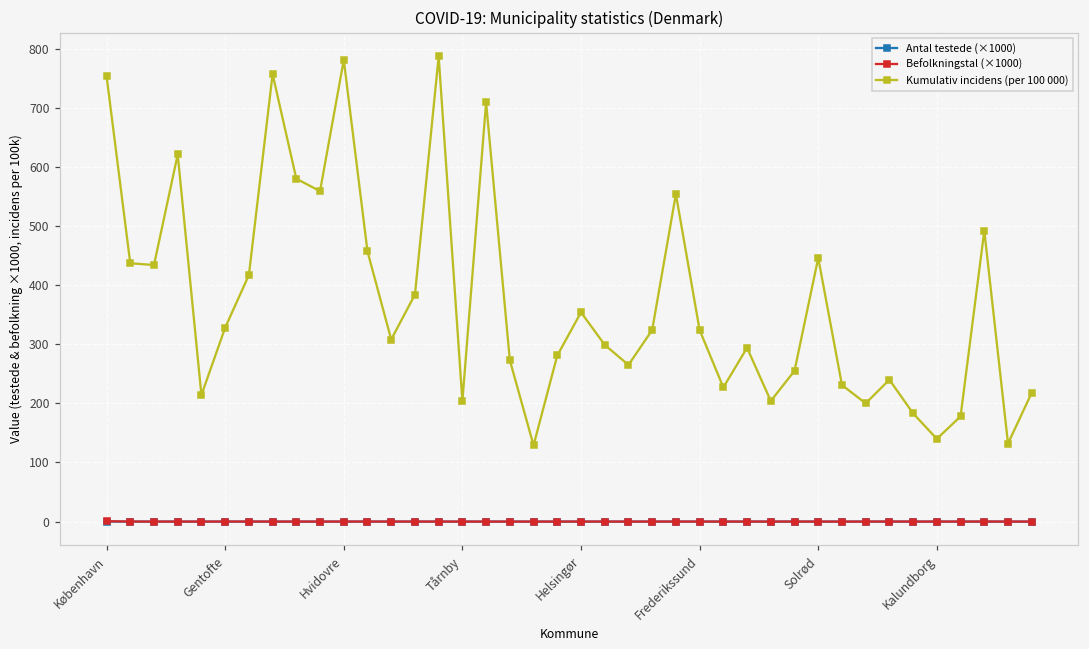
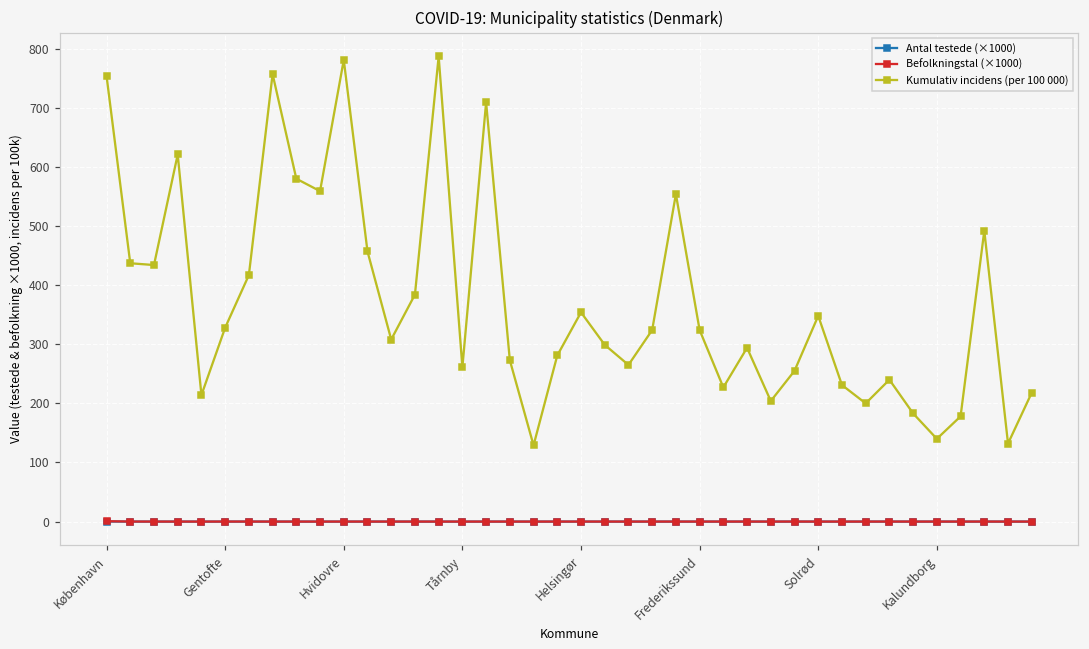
Kumulativ incidens (per 100 000), Tårnby: 200 -> 260
Kumulativ incidens (per 100 000), Solrød: 450 -> 350
